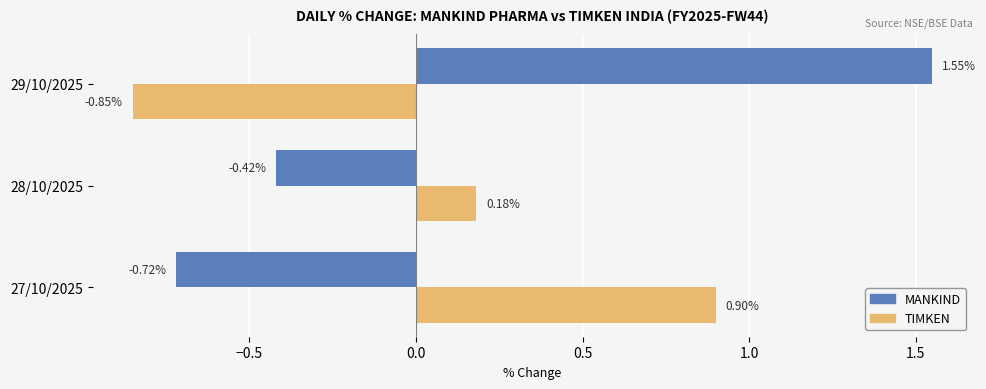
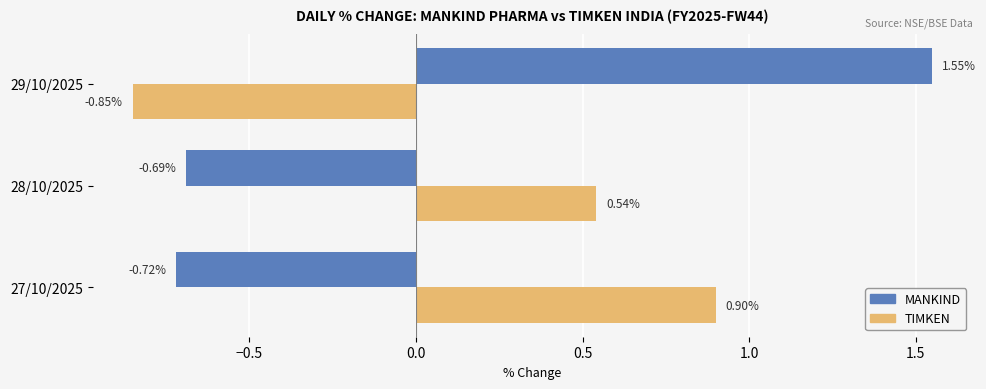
MANKIND, 28/10/2025: -0.42% -> -0.69%
TIMKEN, 28/10/2025: 0.18% -> 0.54%
